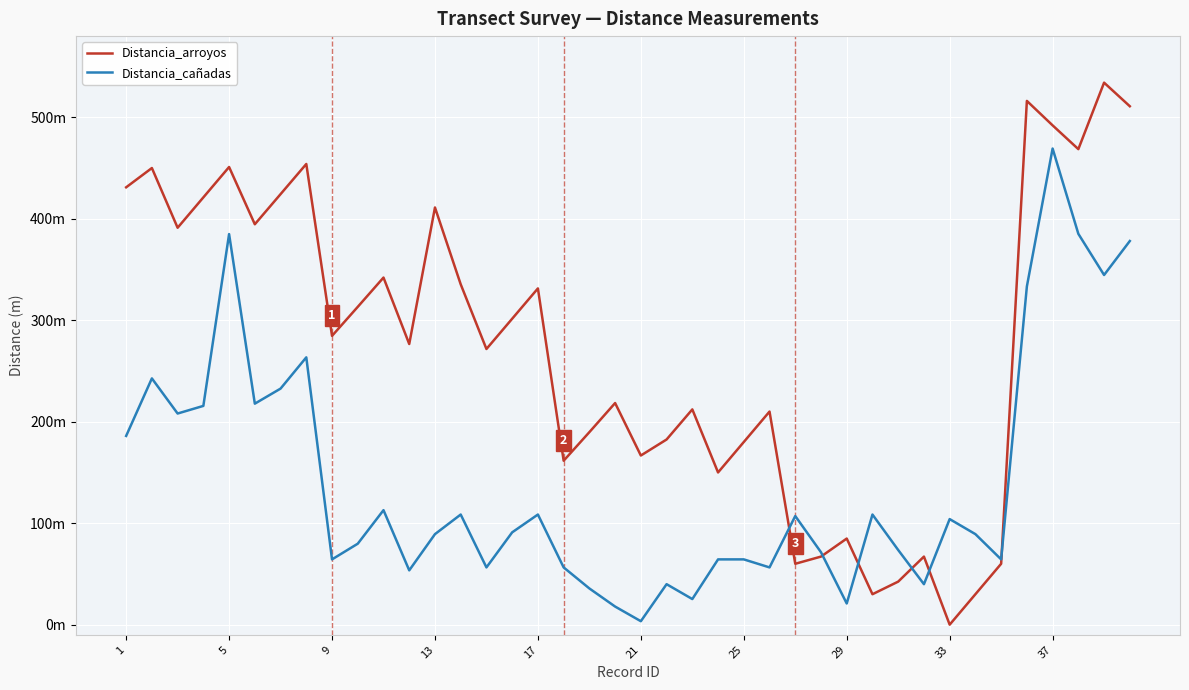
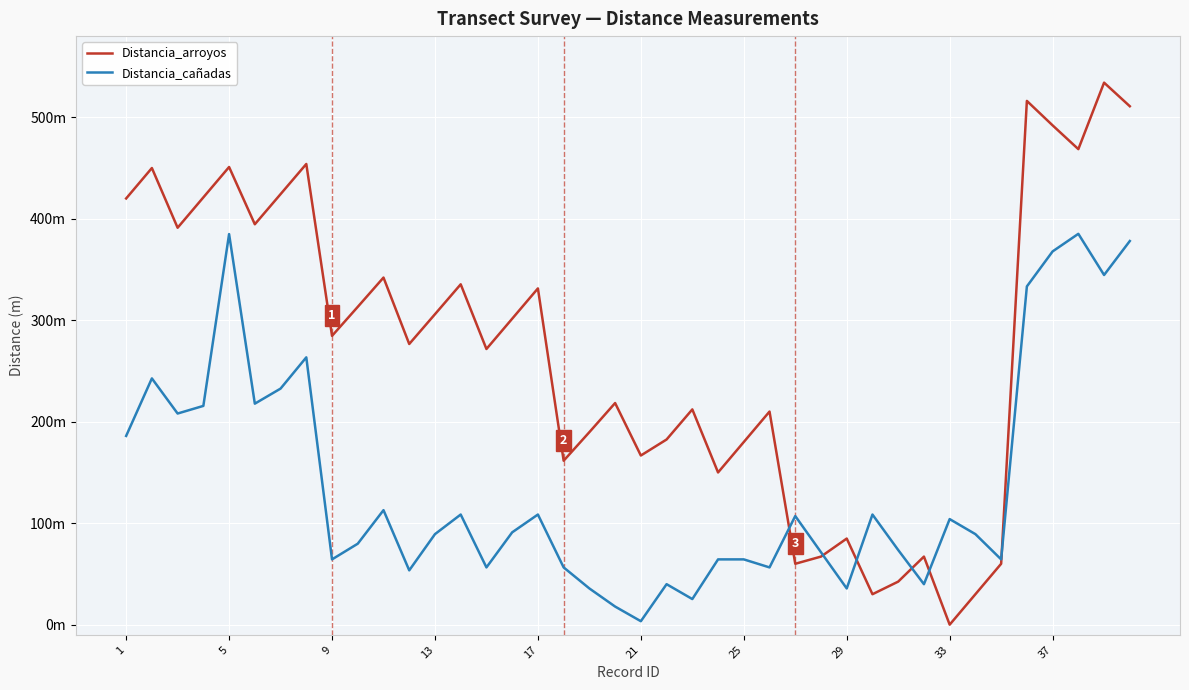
Distancia_arroyos, 1: 431m -> 420m
Distancia_arroyos, 13: 411m -> 306m
Distancia_cañadas, 29: 21m -> 36m
Distancia_cañadas, 37: 469m -> 368m
